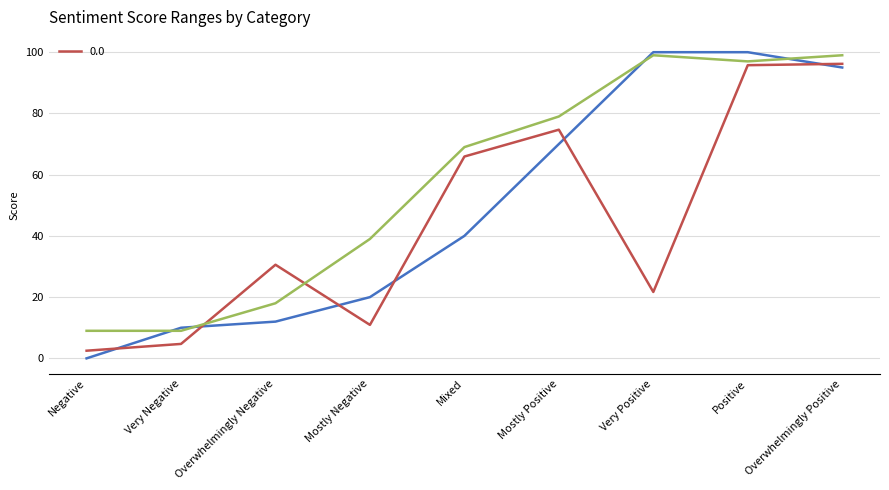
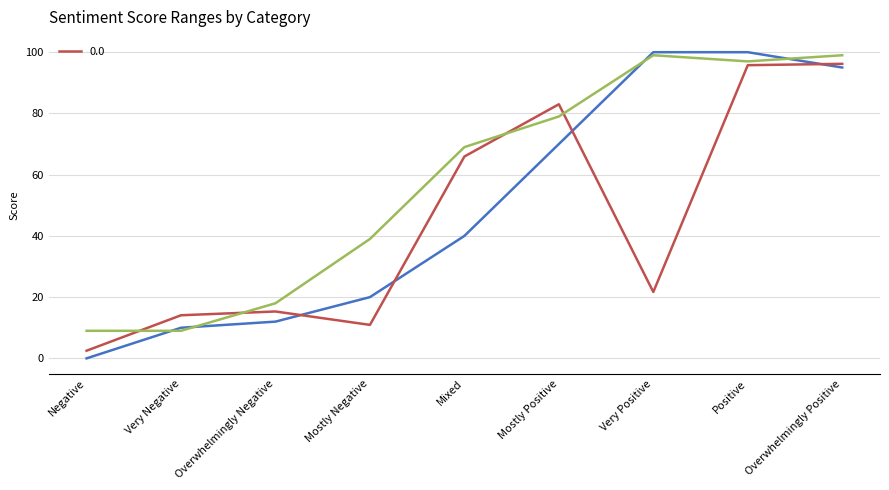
0.0, Very Negative: 5 -> 14
0.0, Overwhelmingly Negative: 31 -> 15
0.0, Mostly Positive: 75 -> 83
